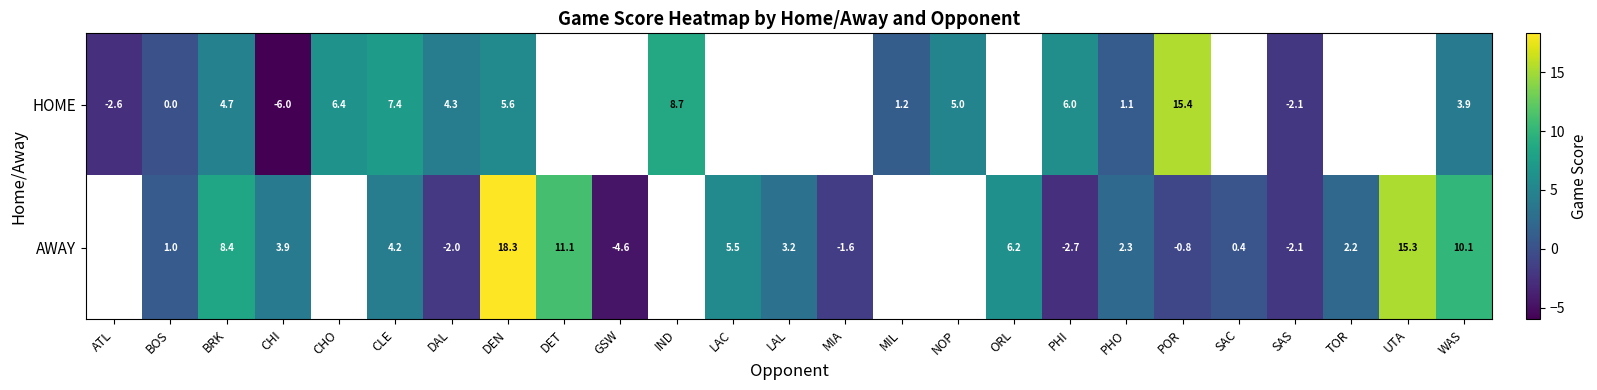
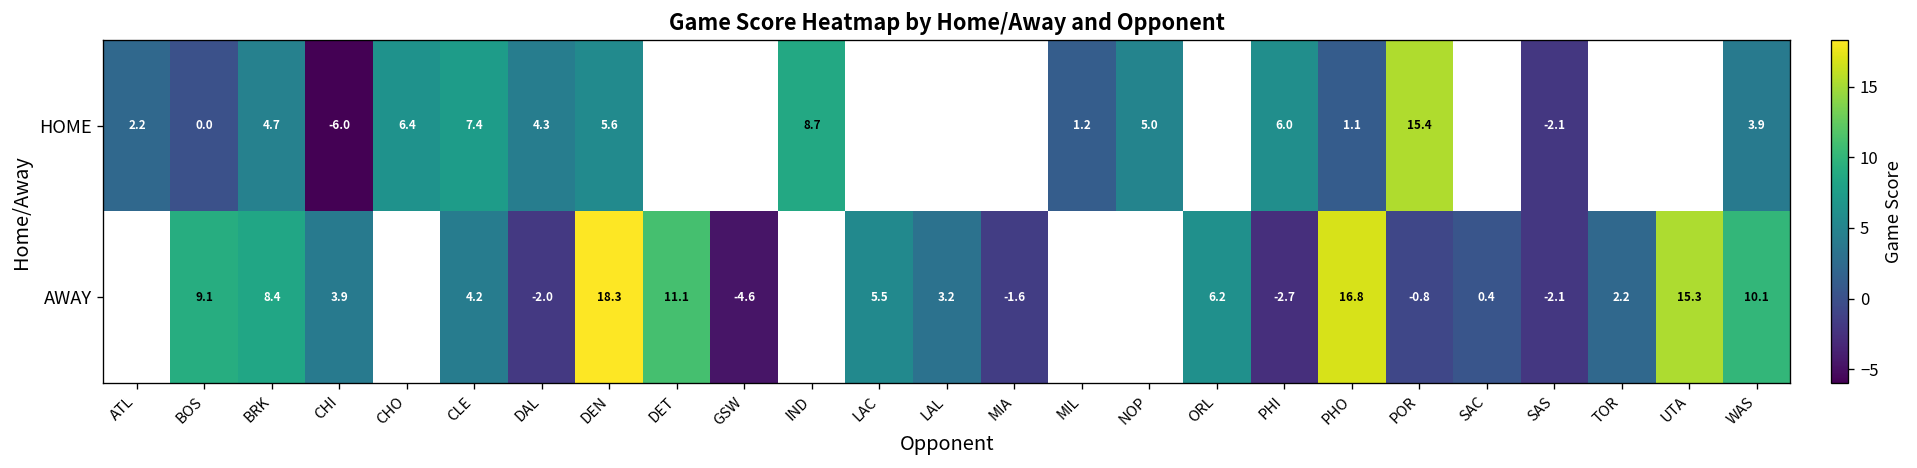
HOME, ATL: -2.6 -> 2.2
AWAY, BOS: 1.0 -> 9.1
AWAY, PHO: 2.3 -> 16.8
